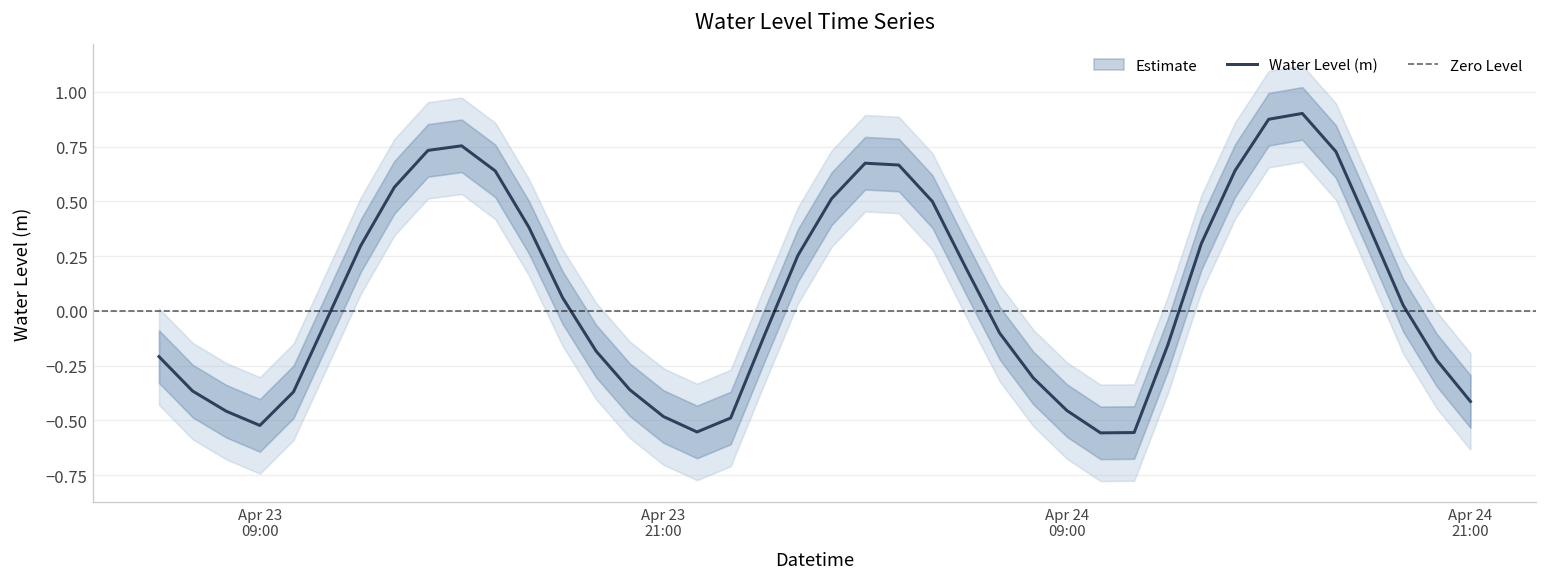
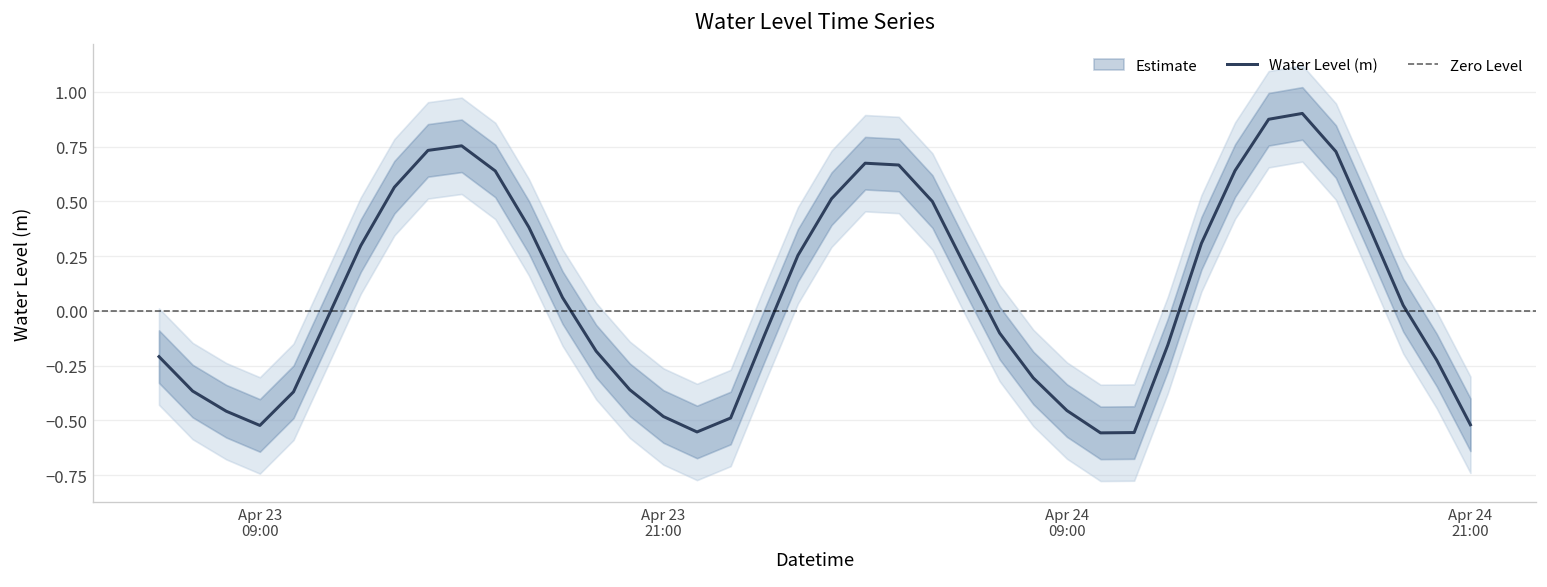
Water Level (m), Apr 24 21:00: -0.41 -> -0.52
